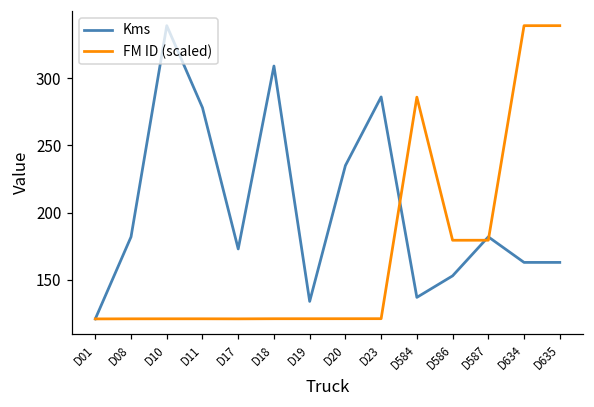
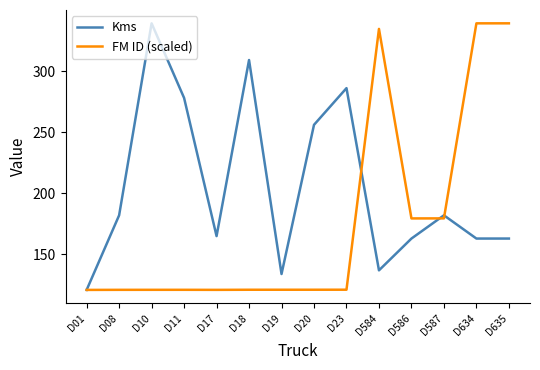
Kms, D17: 173 -> 165
Kms, D20: 235 -> 256
FM ID (scaled), D584: 286 -> 334
Kms, D586: 153 -> 163
